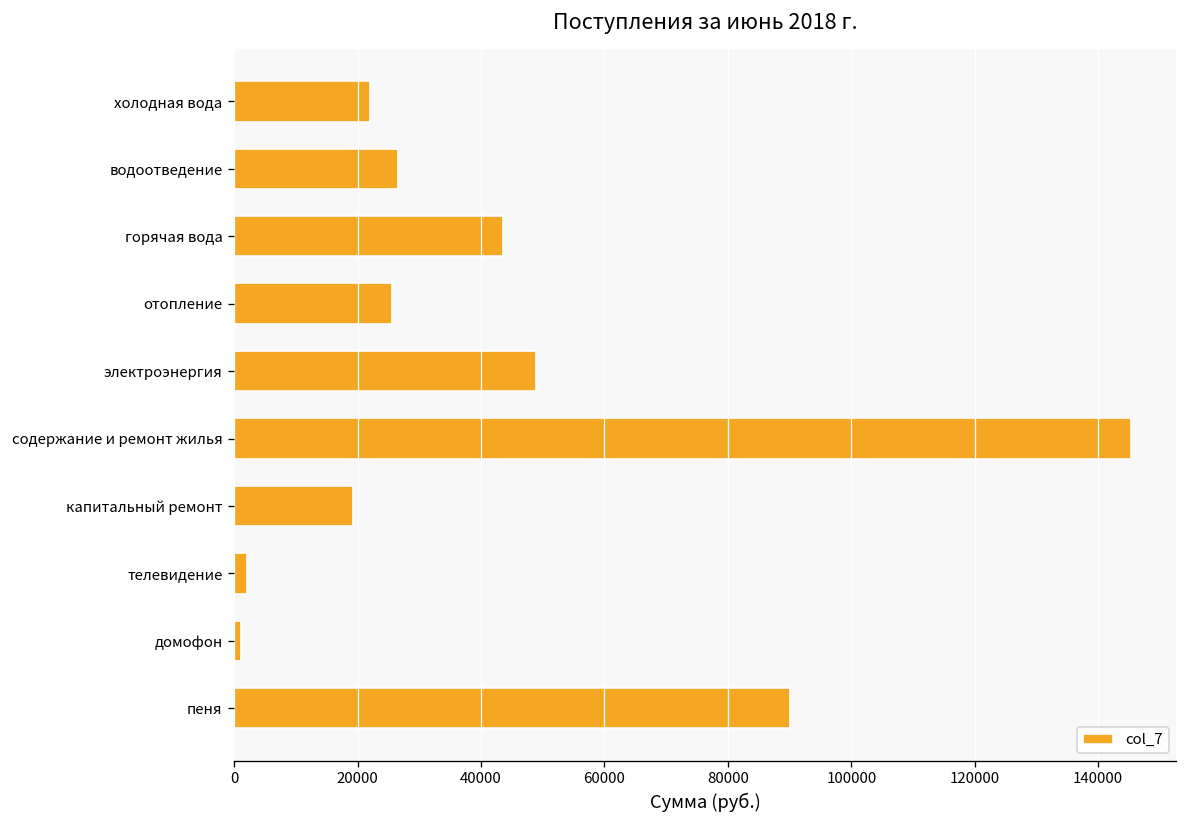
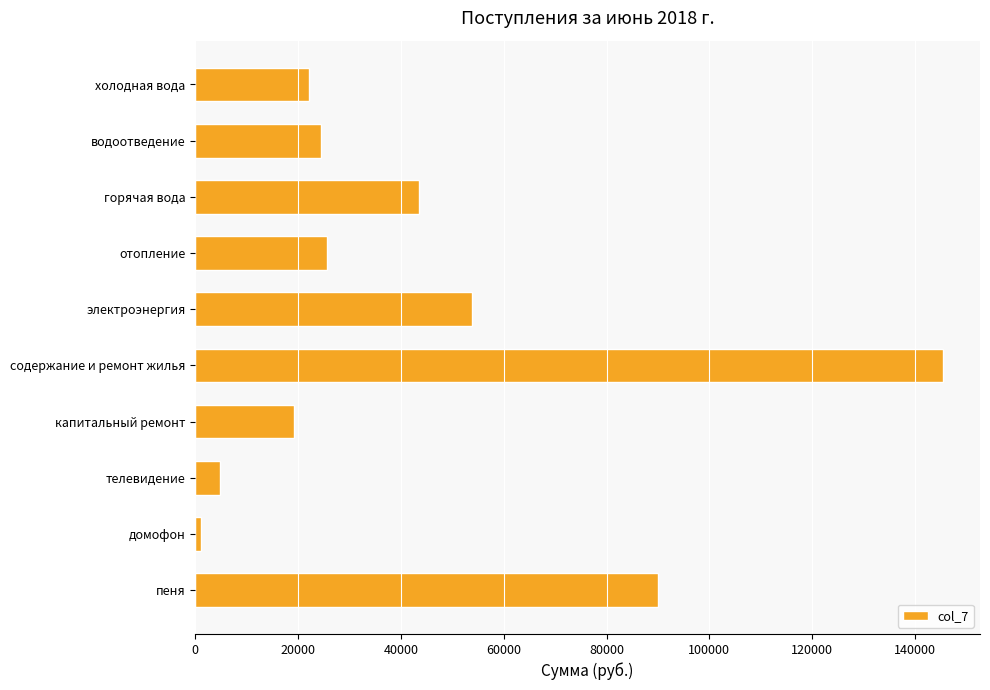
водоотведение: 27000 -> 24000
электроэнергия: 49000 -> 54000
телевидение: 2000 -> 5000
